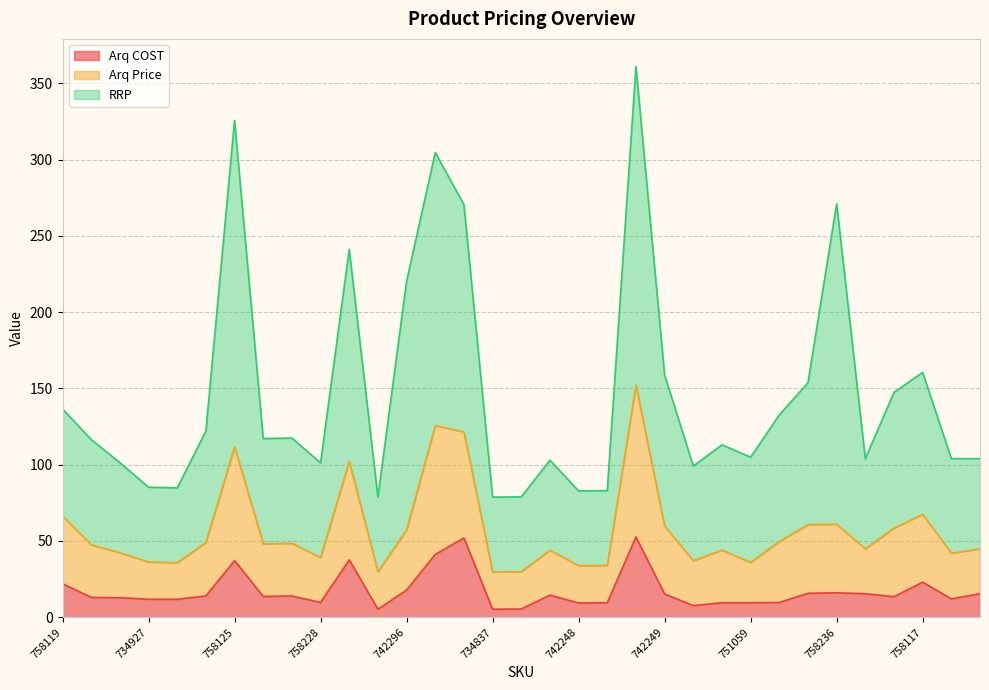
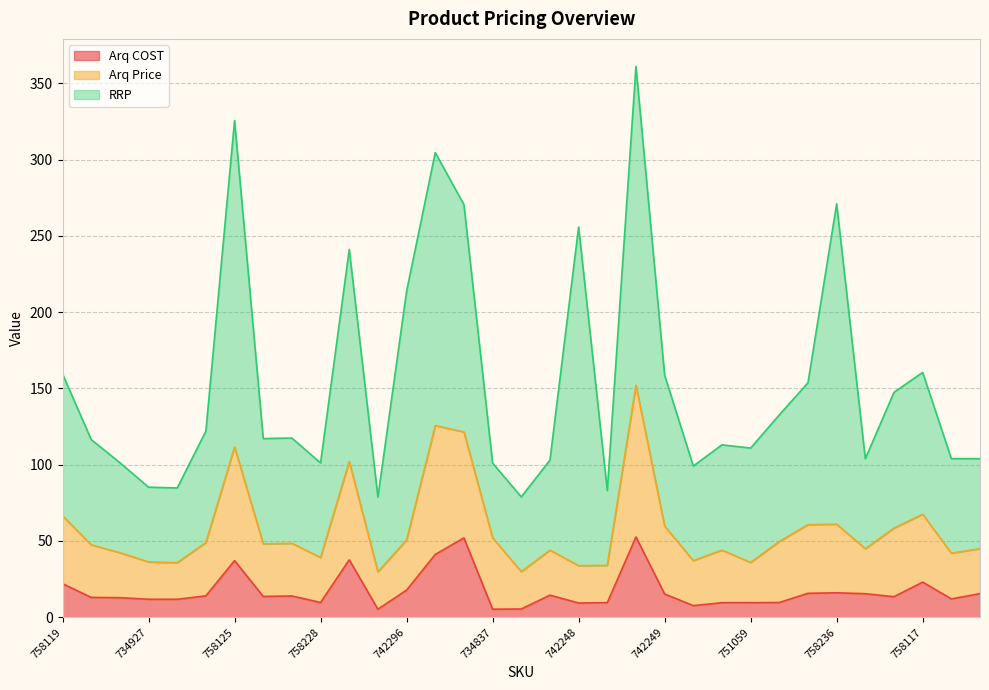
RRP, 758119: 70 -> 93
Arq Price, 742296: 40 -> 33
Arq Price, 734837: 25 -> 47
RRP, 742248: 49 -> 222
RRP, 751059: 69 -> 75
